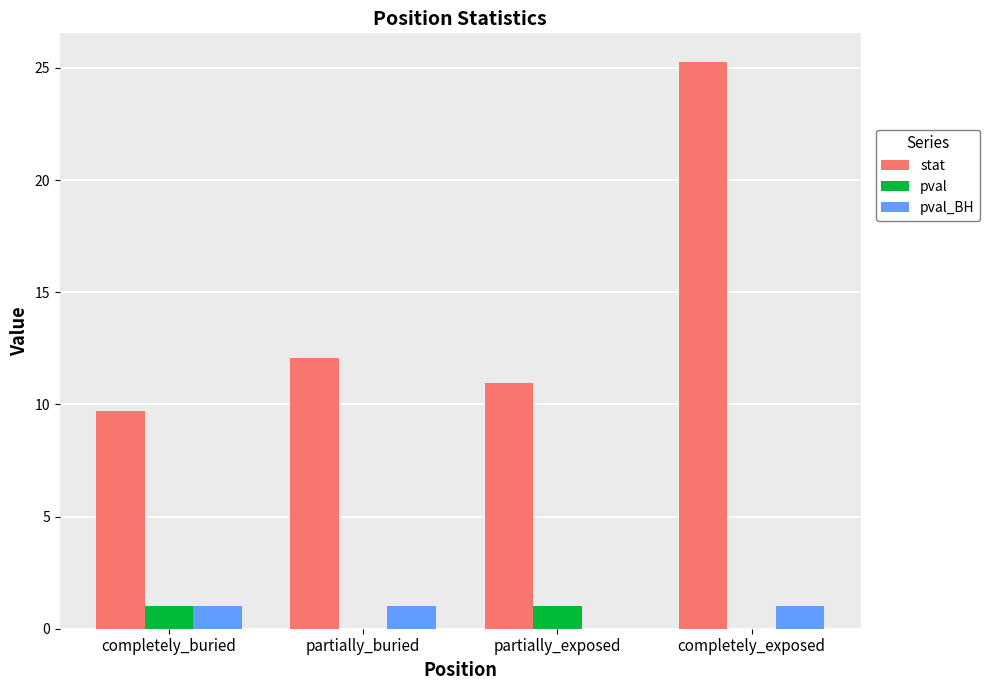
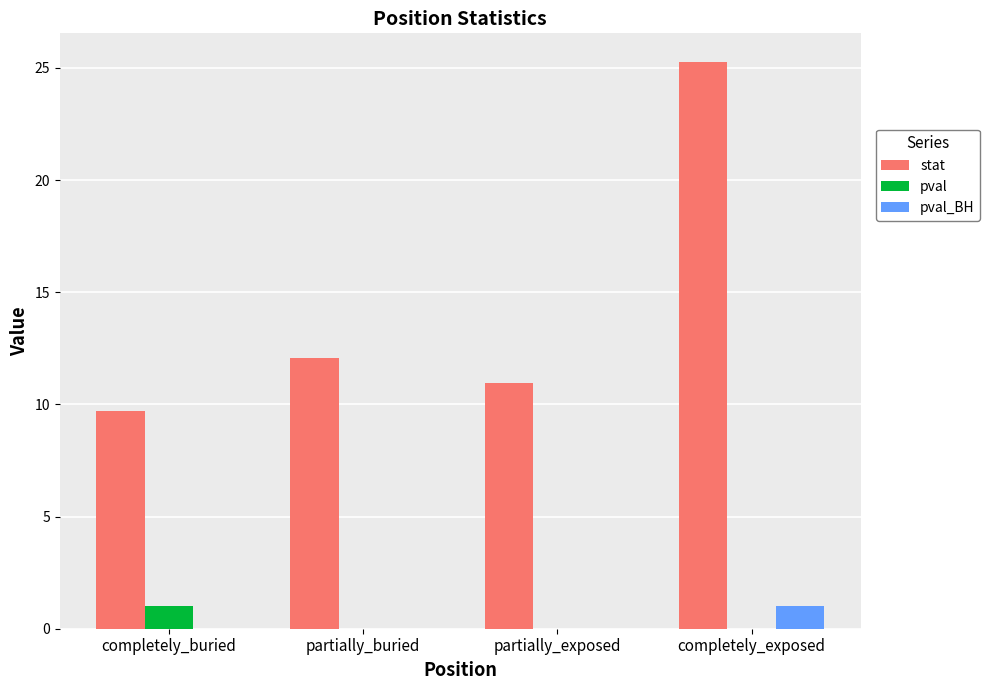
pval_BH, completely_buried: 1 -> 0
pval_BH, partially_buried: 1 -> 0
pval, partially_exposed: 1 -> 0
